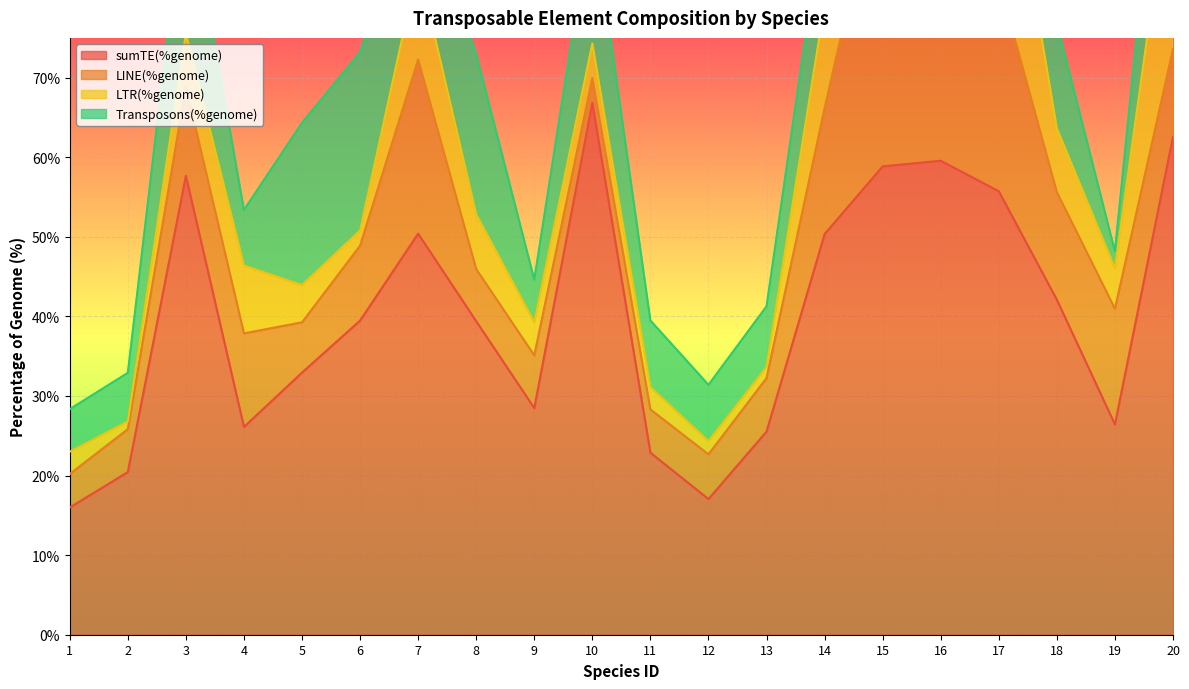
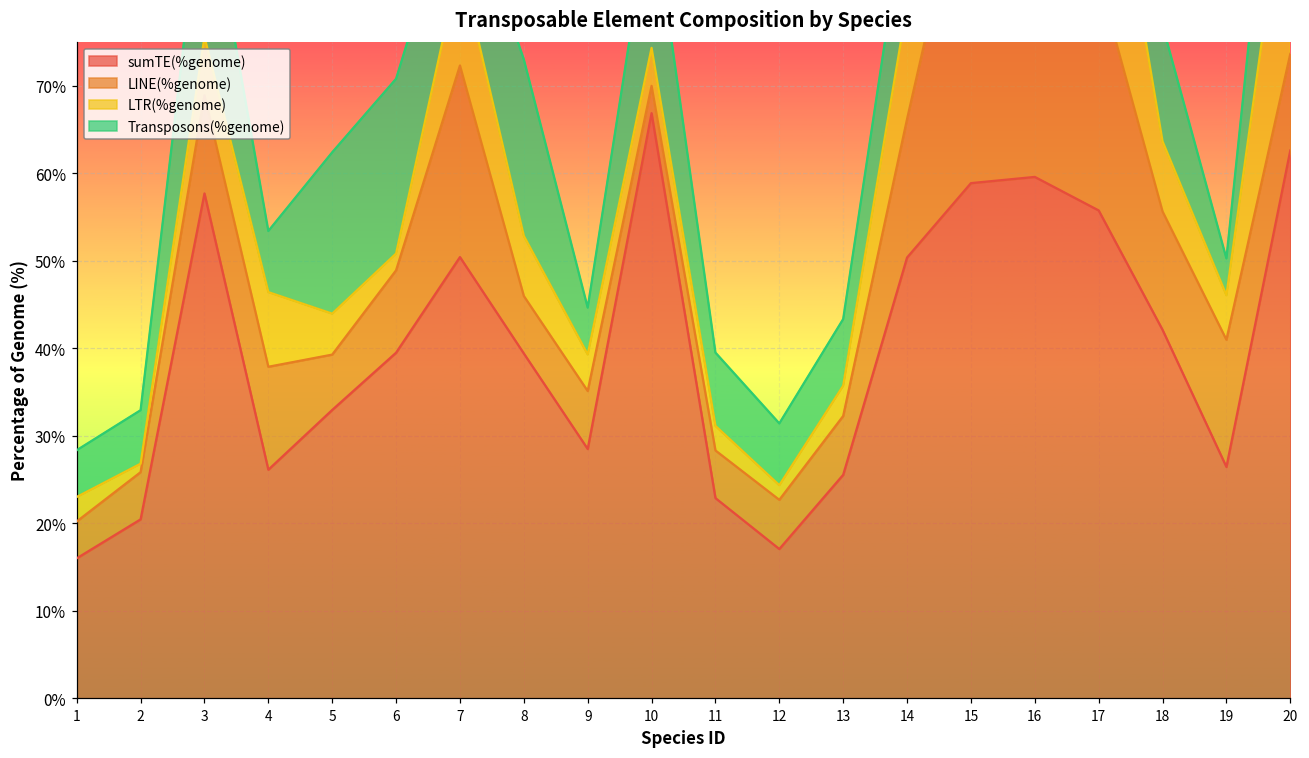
Transposons(%genome), 5: 20% -> 18%
Transposons(%genome), 6: 22% -> 20%
LTR(%genome), 13: 1% -> 3%
Transposons(%genome), 19: 2% -> 4%
